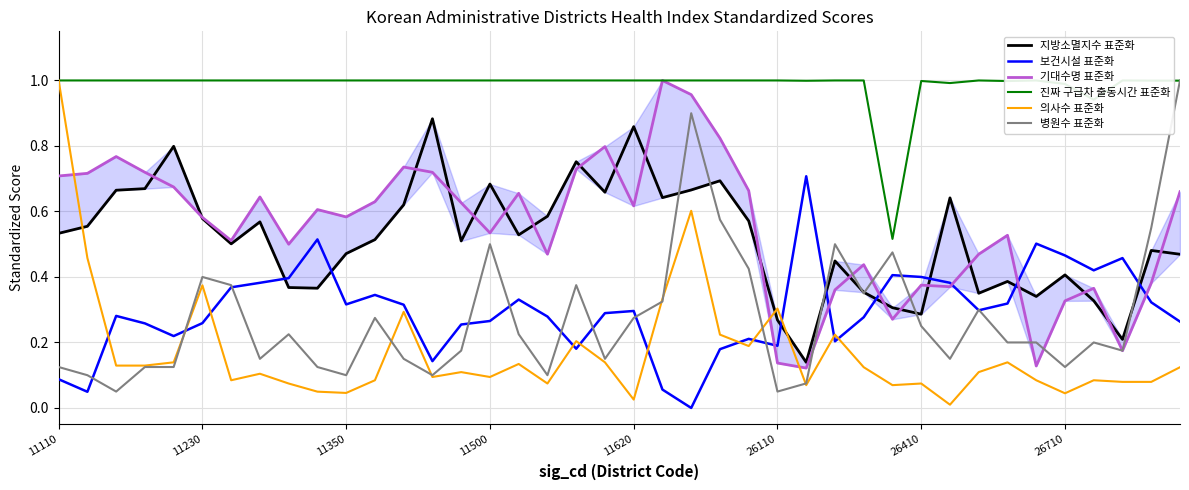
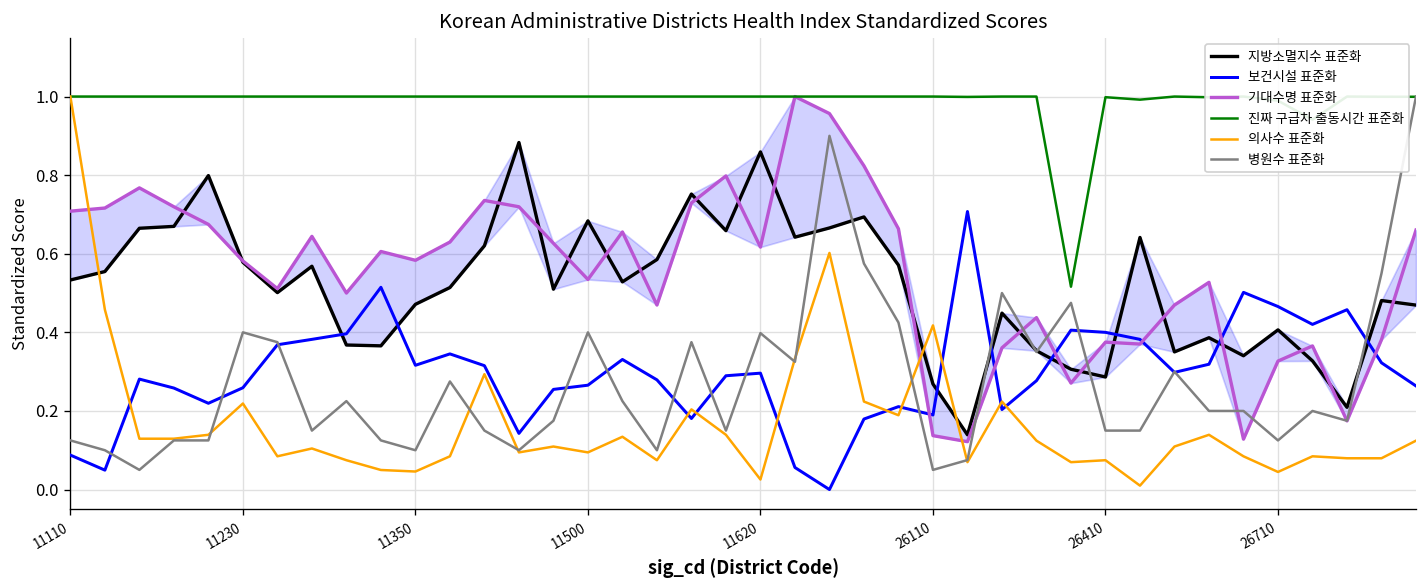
의사수 표준화, 11230: 0.37 -> 0.22
병원수 표준화, 11500: 0.5 -> 0.4
병원수 표준화, 11620: 0.28 -> 0.40
의사수 표준화, 26110: 0.30 -> 0.42
병원수 표준화, 26410: 0.25 -> 0.15
